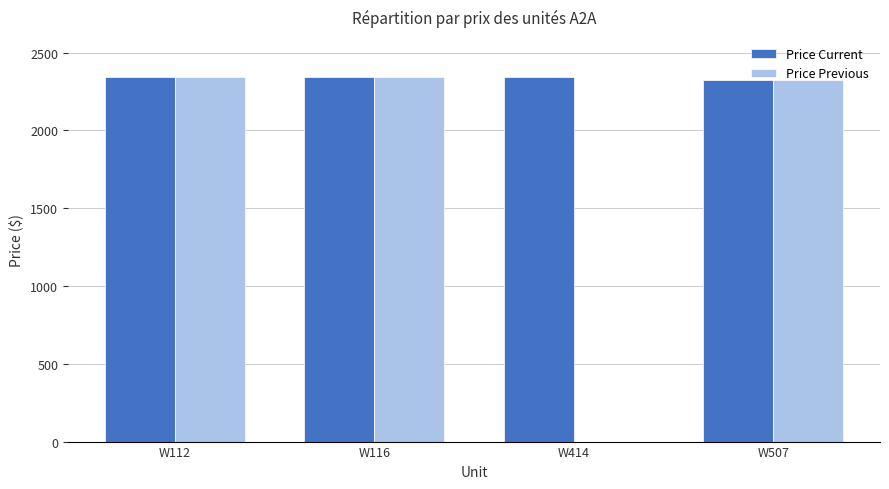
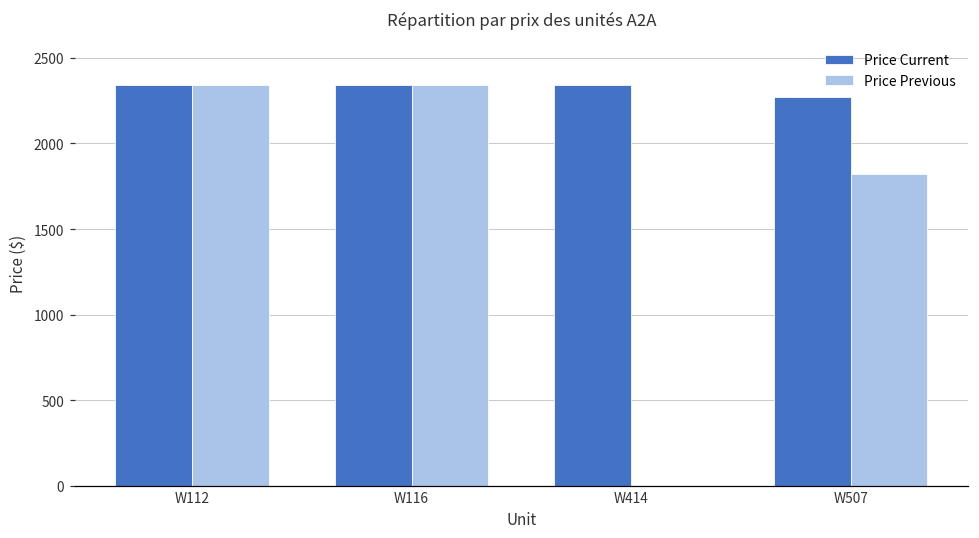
Price Current, W507: 2330 -> 2270
Price Previous, W507: 2330 -> 1820
